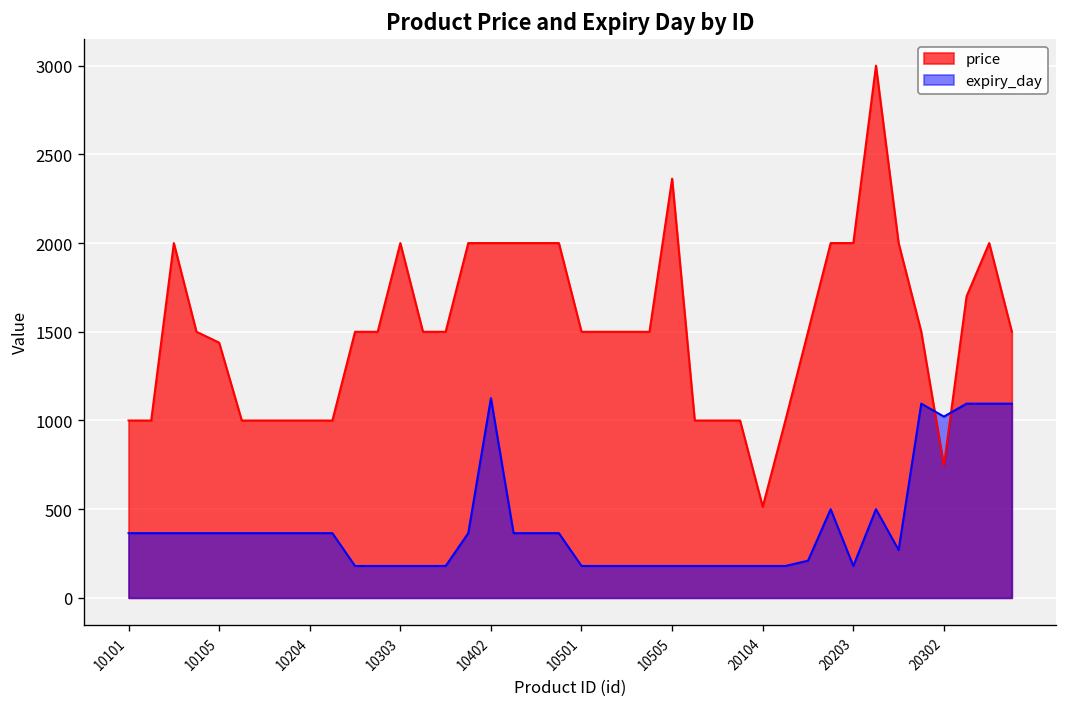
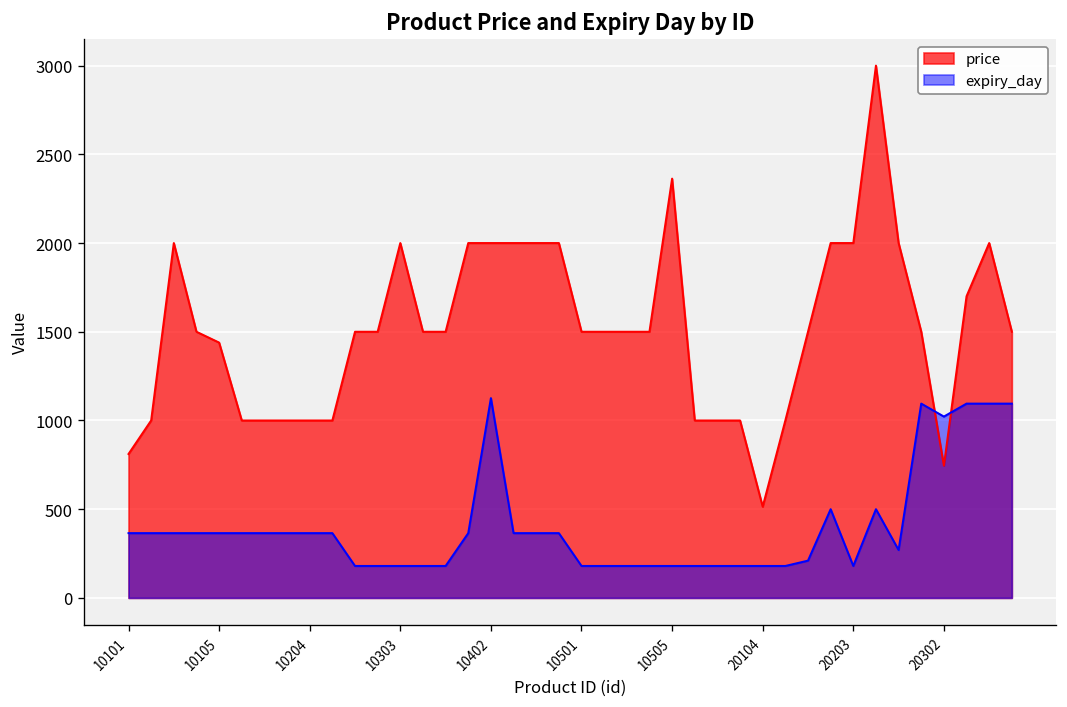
price, 10101: 1000 -> 810
